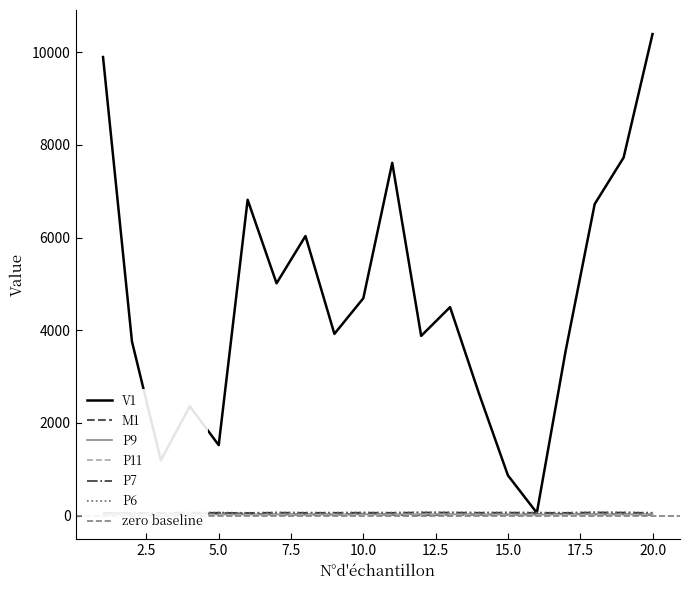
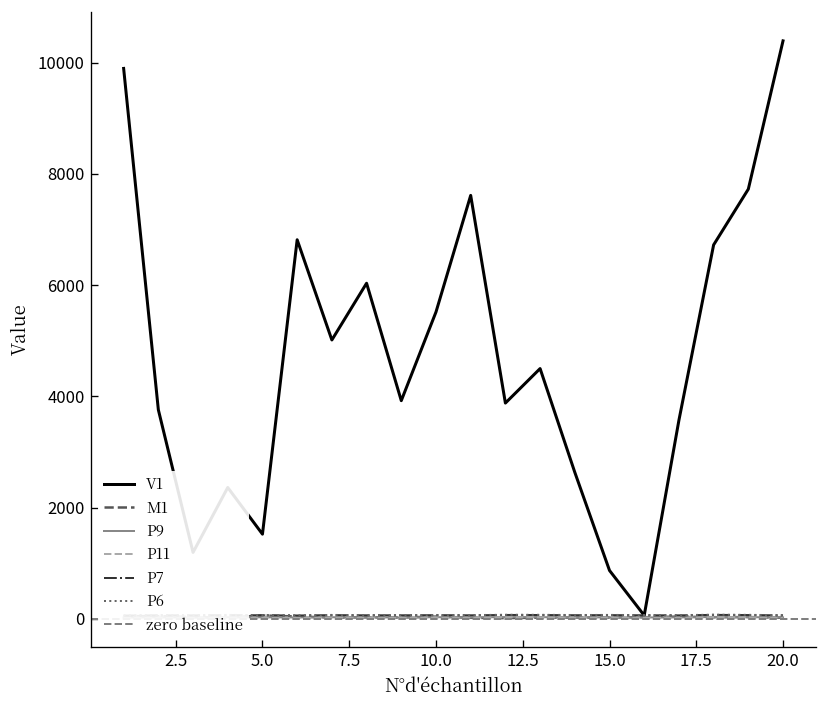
V1, 10.0: 4700 -> 5500
